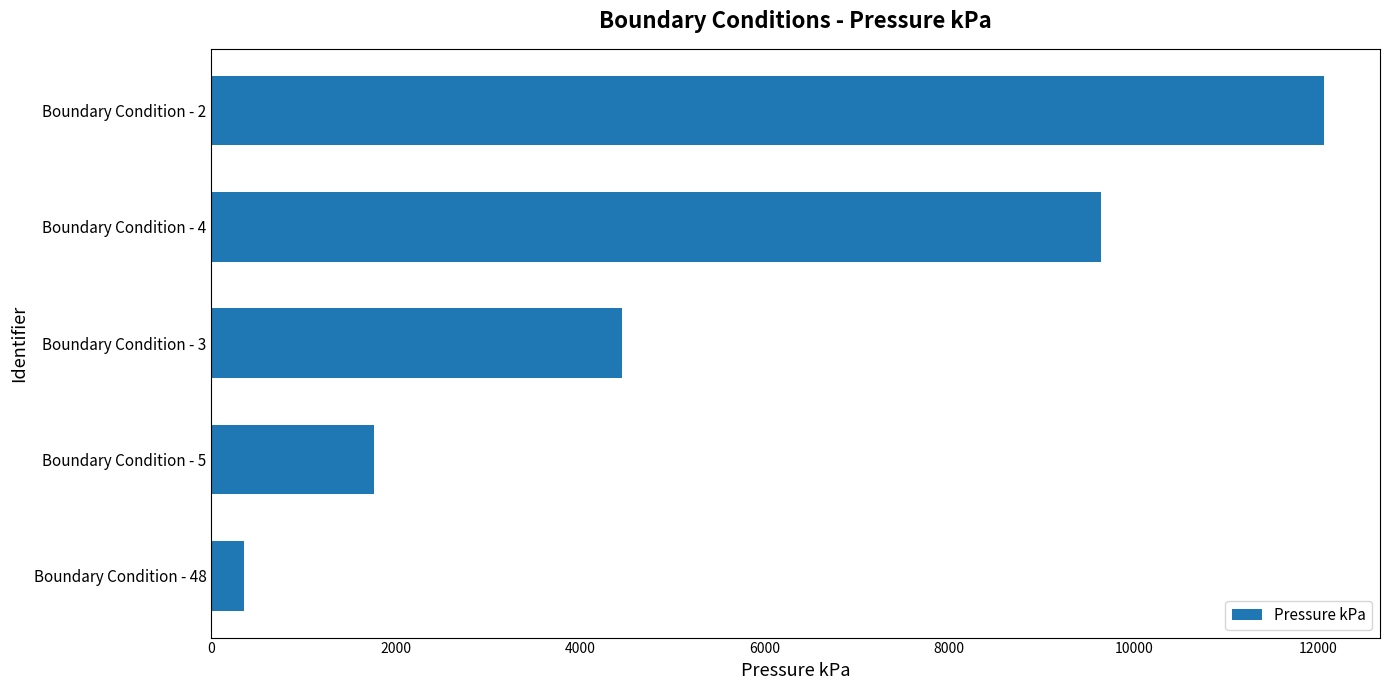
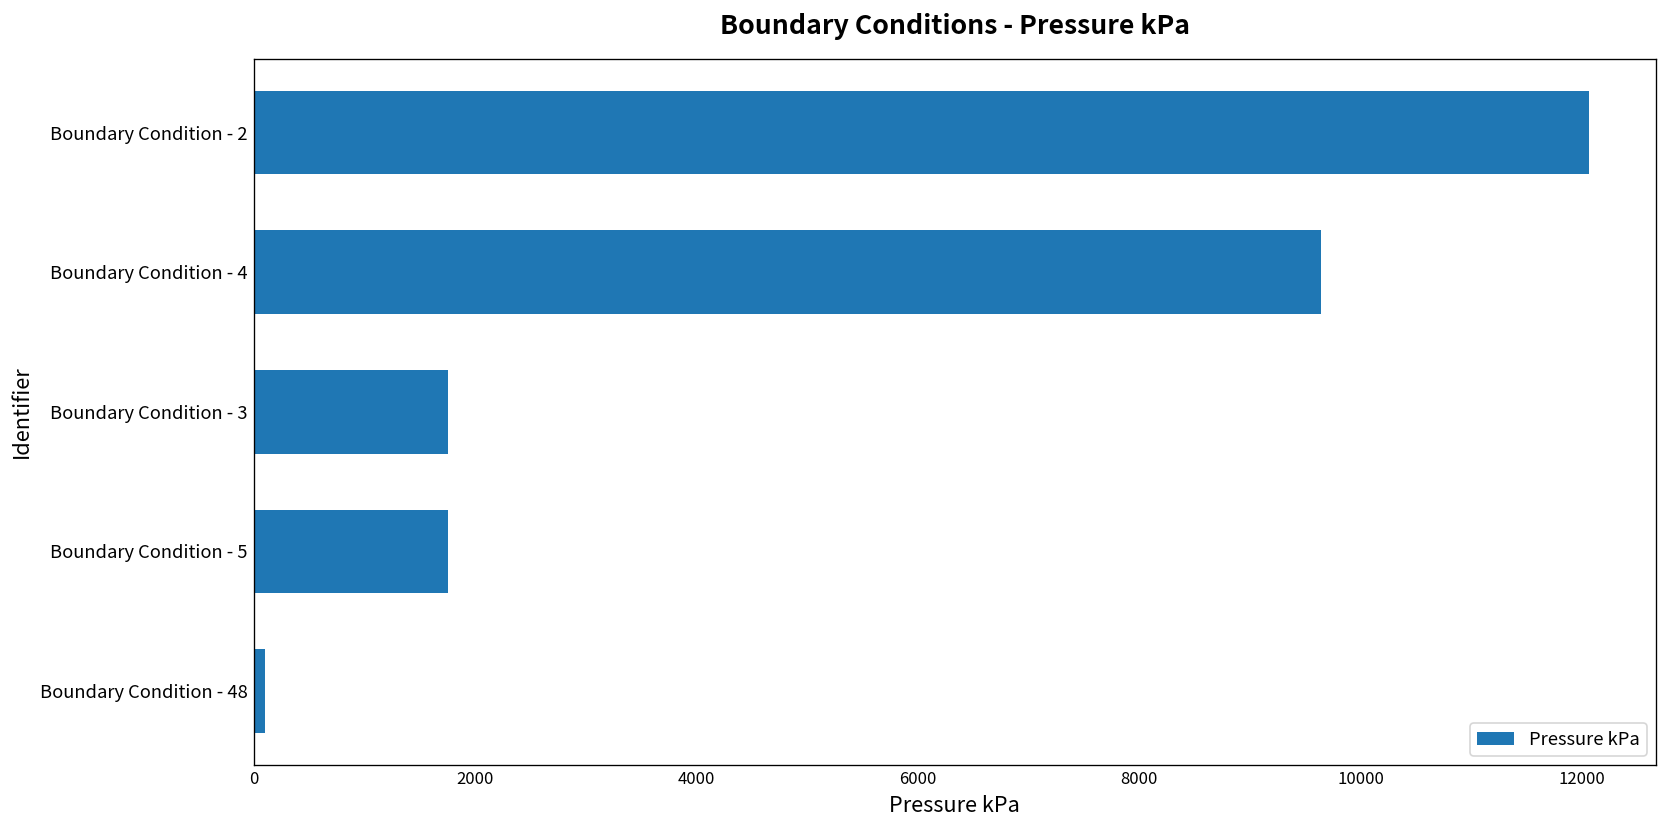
Boundary Condition - 3: 4400 -> 1800
Boundary Condition - 48: 300 -> 100
